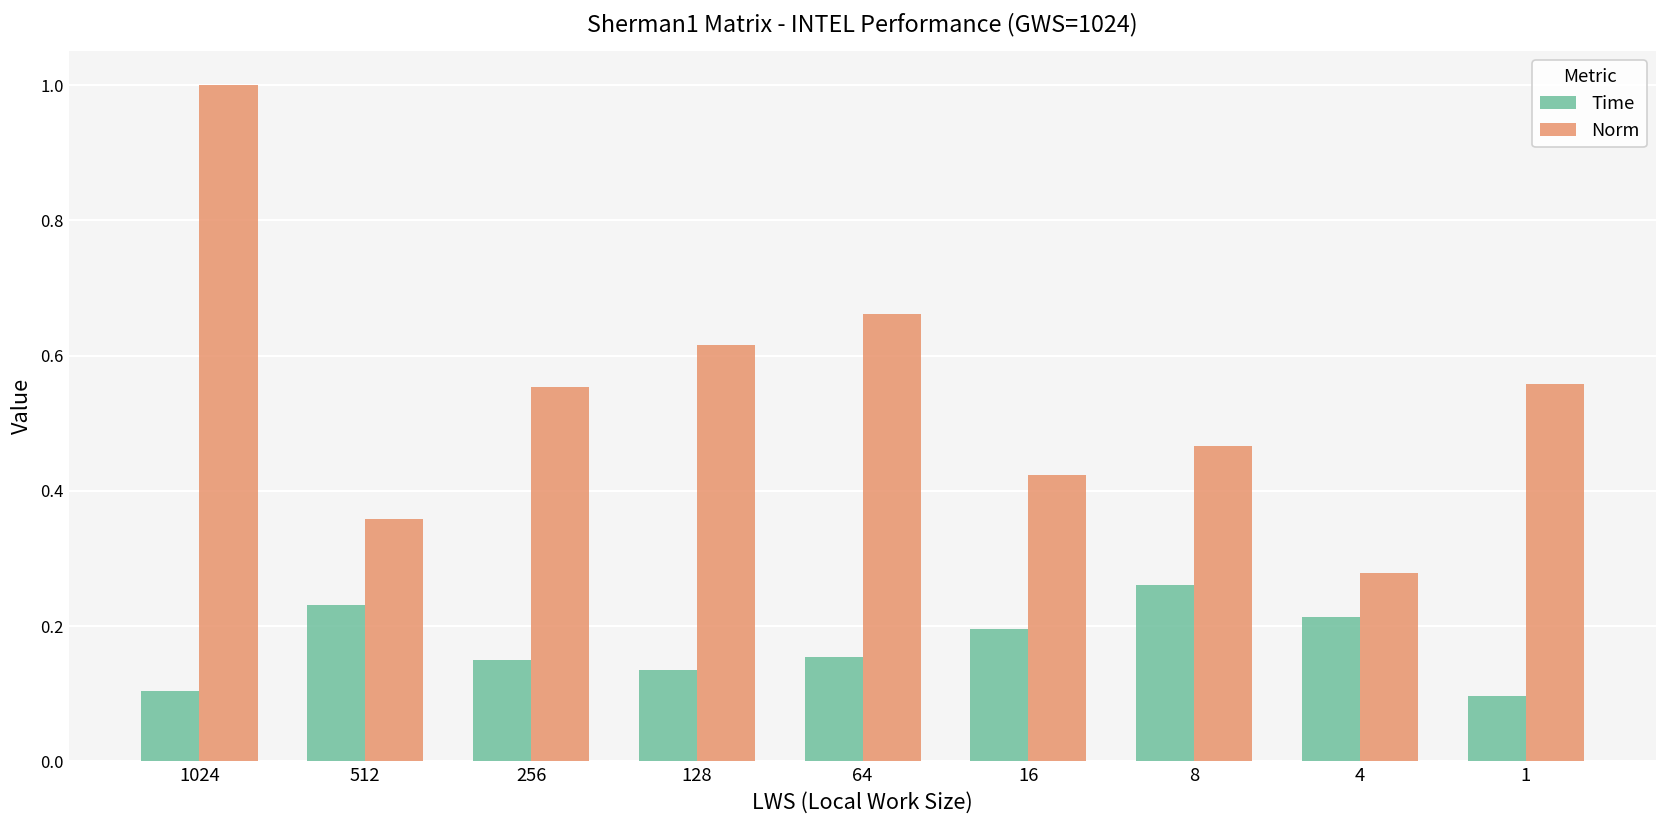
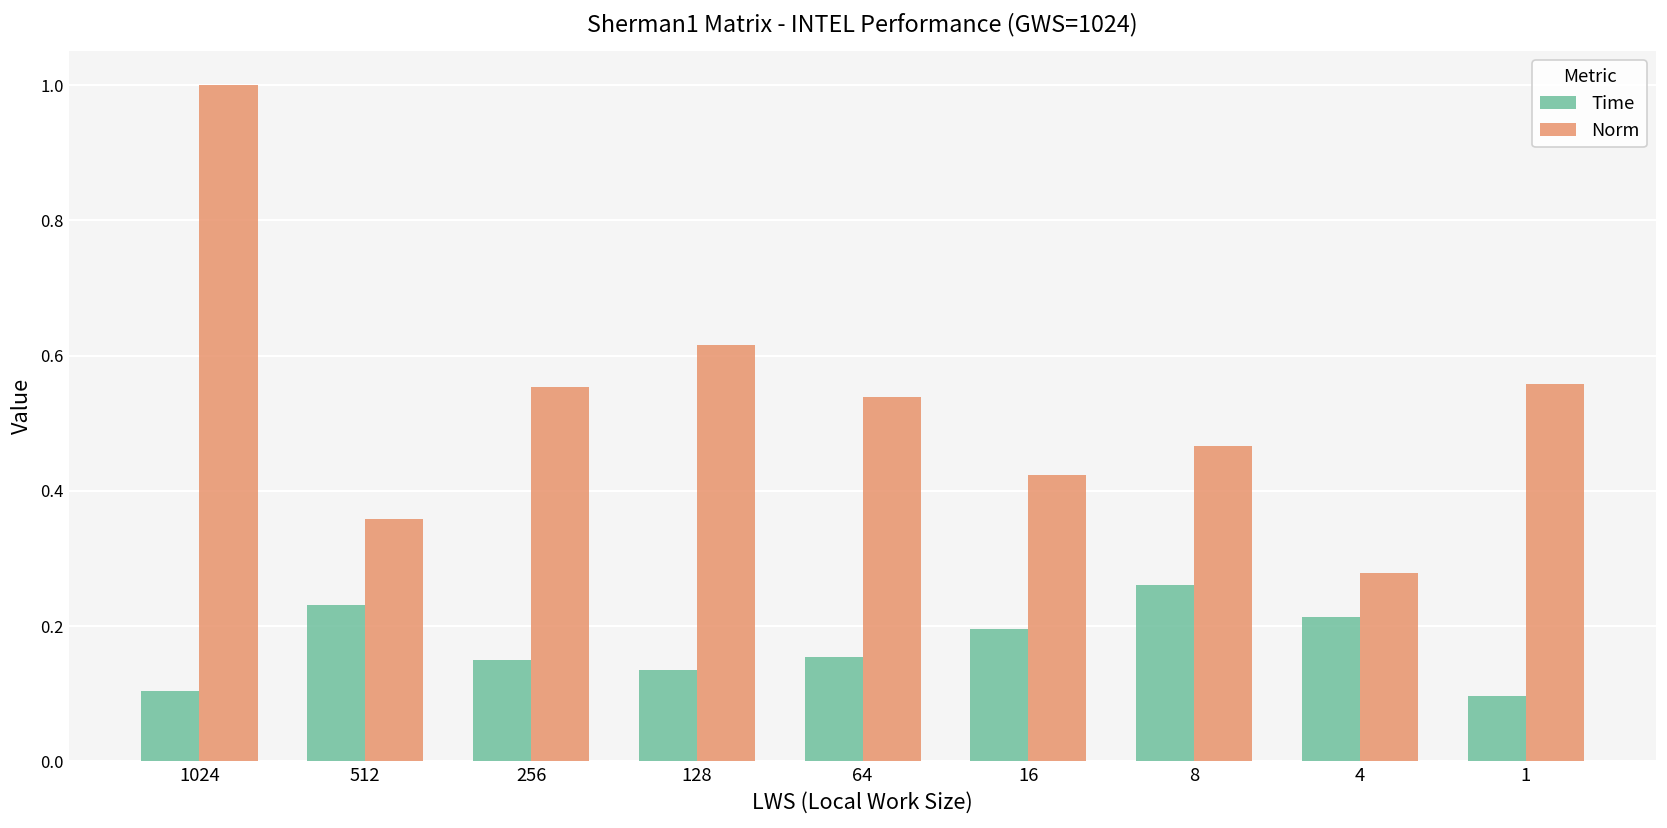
Norm, 64: 0.66 -> 0.54
